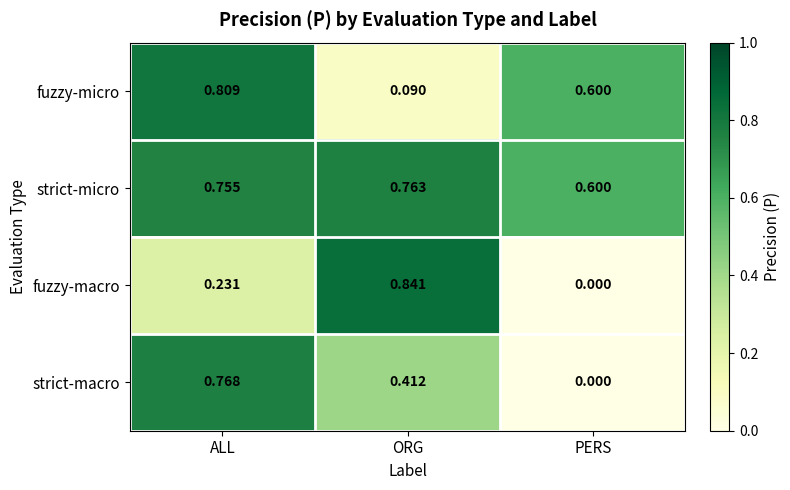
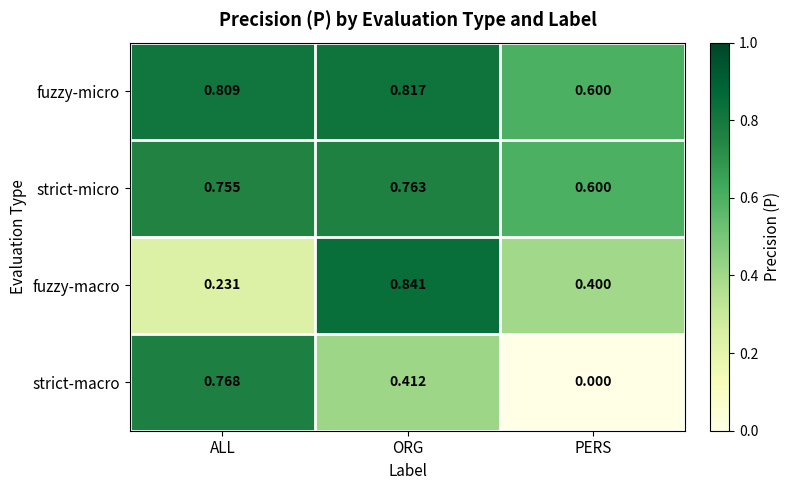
fuzzy-micro, ORG: 0.090 -> 0.817
fuzzy-macro, PERS: 0.000 -> 0.400
